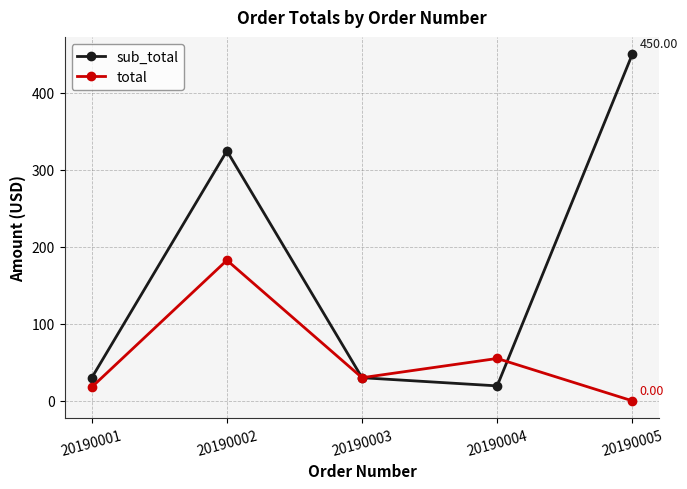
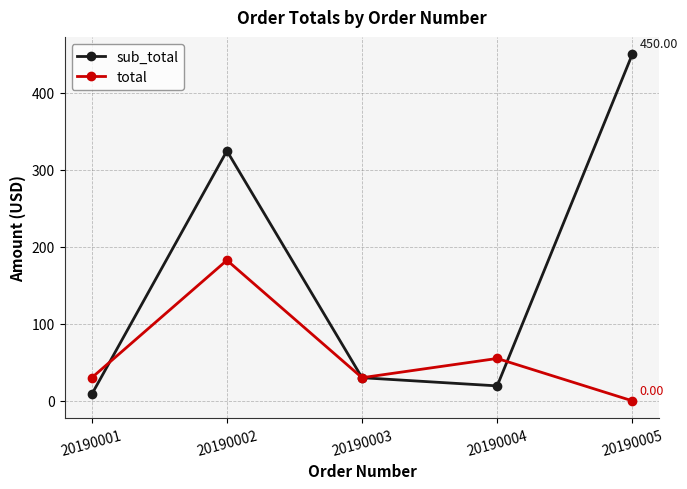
sub_total, 20190001: 30 -> 10
total, 20190001: 20 -> 30
